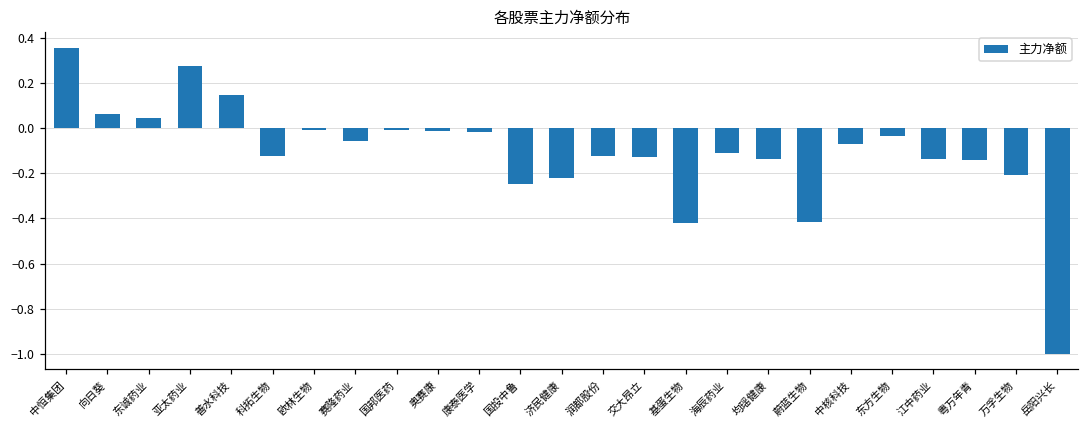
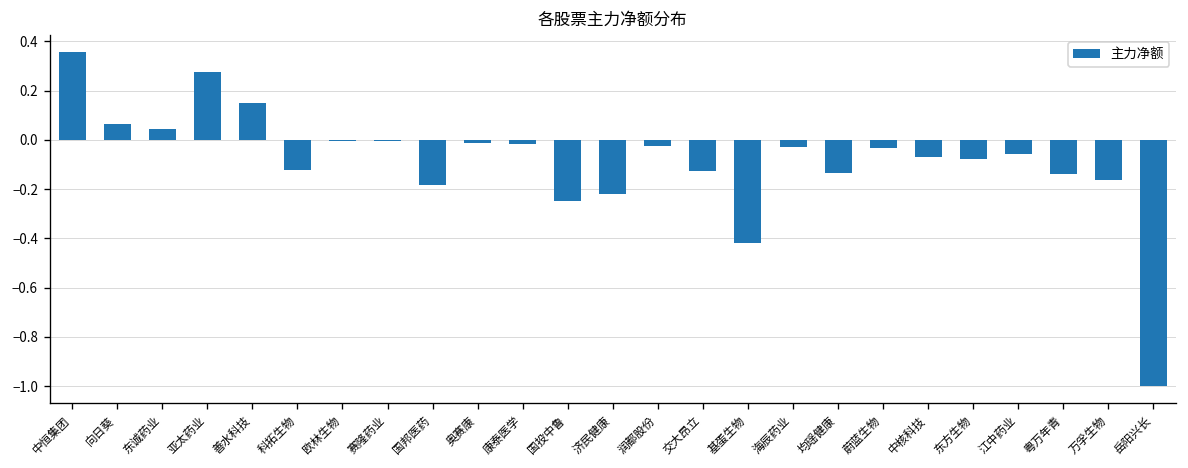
赛隆药业: -0.06 -> -0.01
国邦医药: -0.01 -> -0.18
润都股份: -0.12 -> -0.03
海辰药业: -0.11 -> -0.03
蔚蓝生物: -0.41 -> -0.03
东方生物: -0.03 -> -0.08
江中药业: -0.14 -> -0.06
万孚生物: -0.21 -> -0.16
